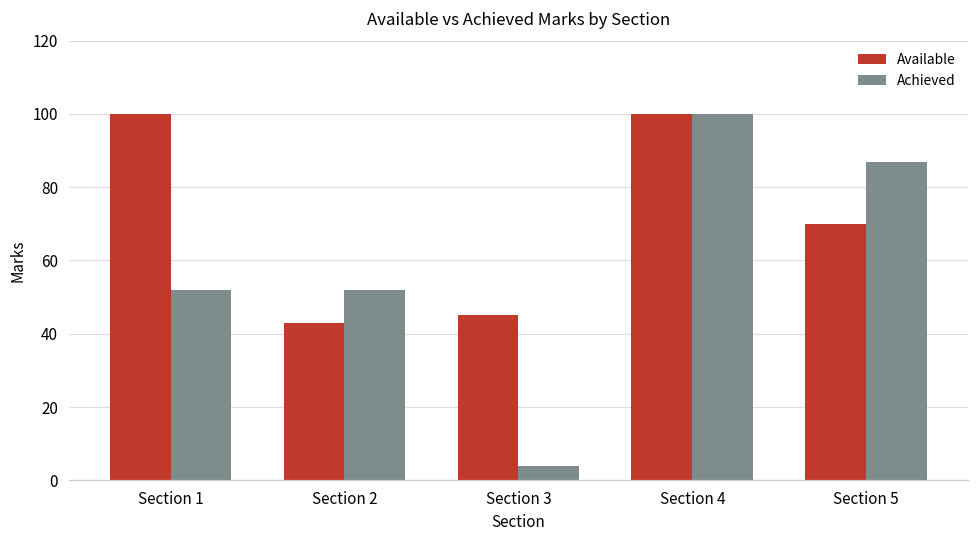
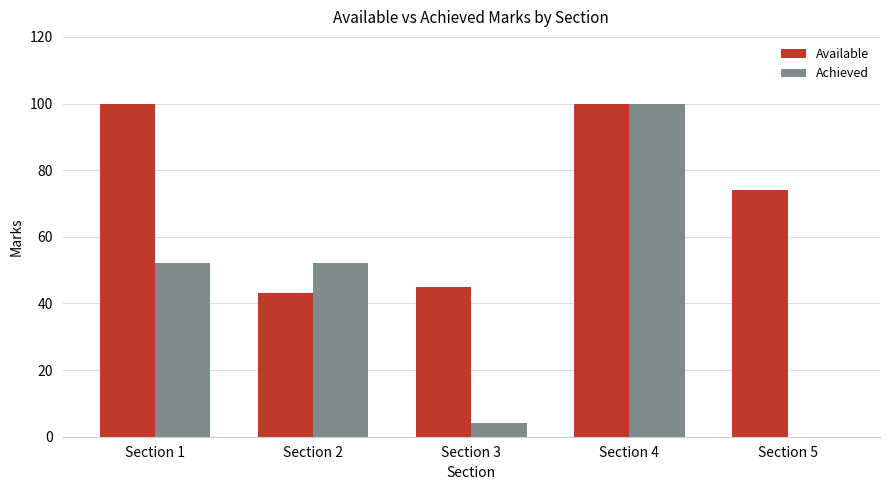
Available, Section 5: 70 -> 74
Achieved, Section 5: 87 -> 0
